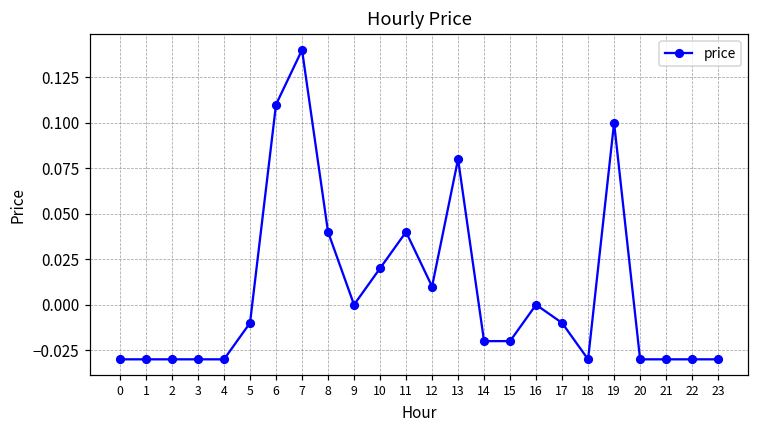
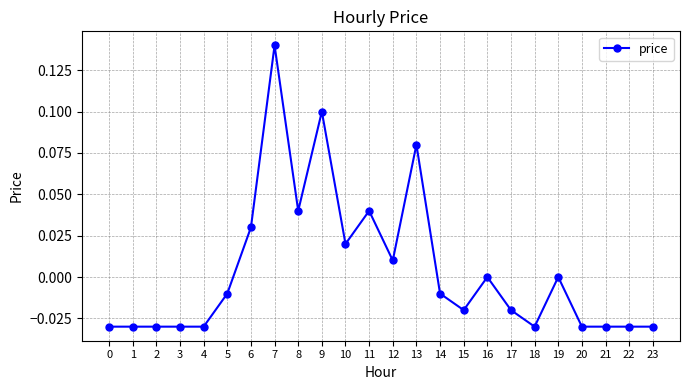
6: 0.11 -> 0.03
9: 0.0 -> 0.1
14: -0.02 -> -0.01
17: -0.01 -> -0.02
19: 0.1 -> 0.0
